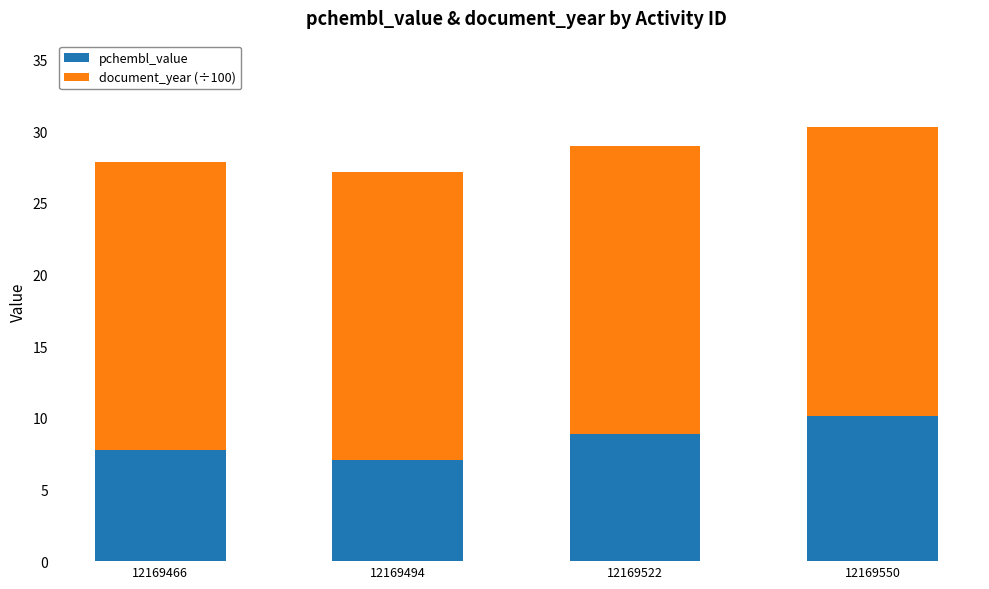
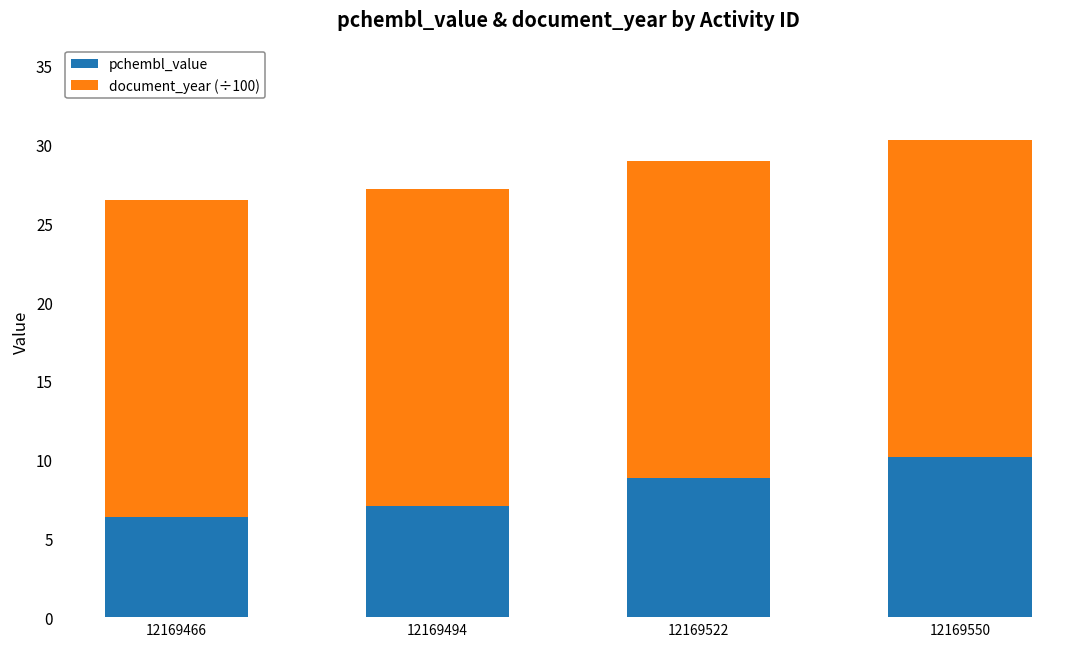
pchembl_value, 12169466: 7.8 -> 6.3
